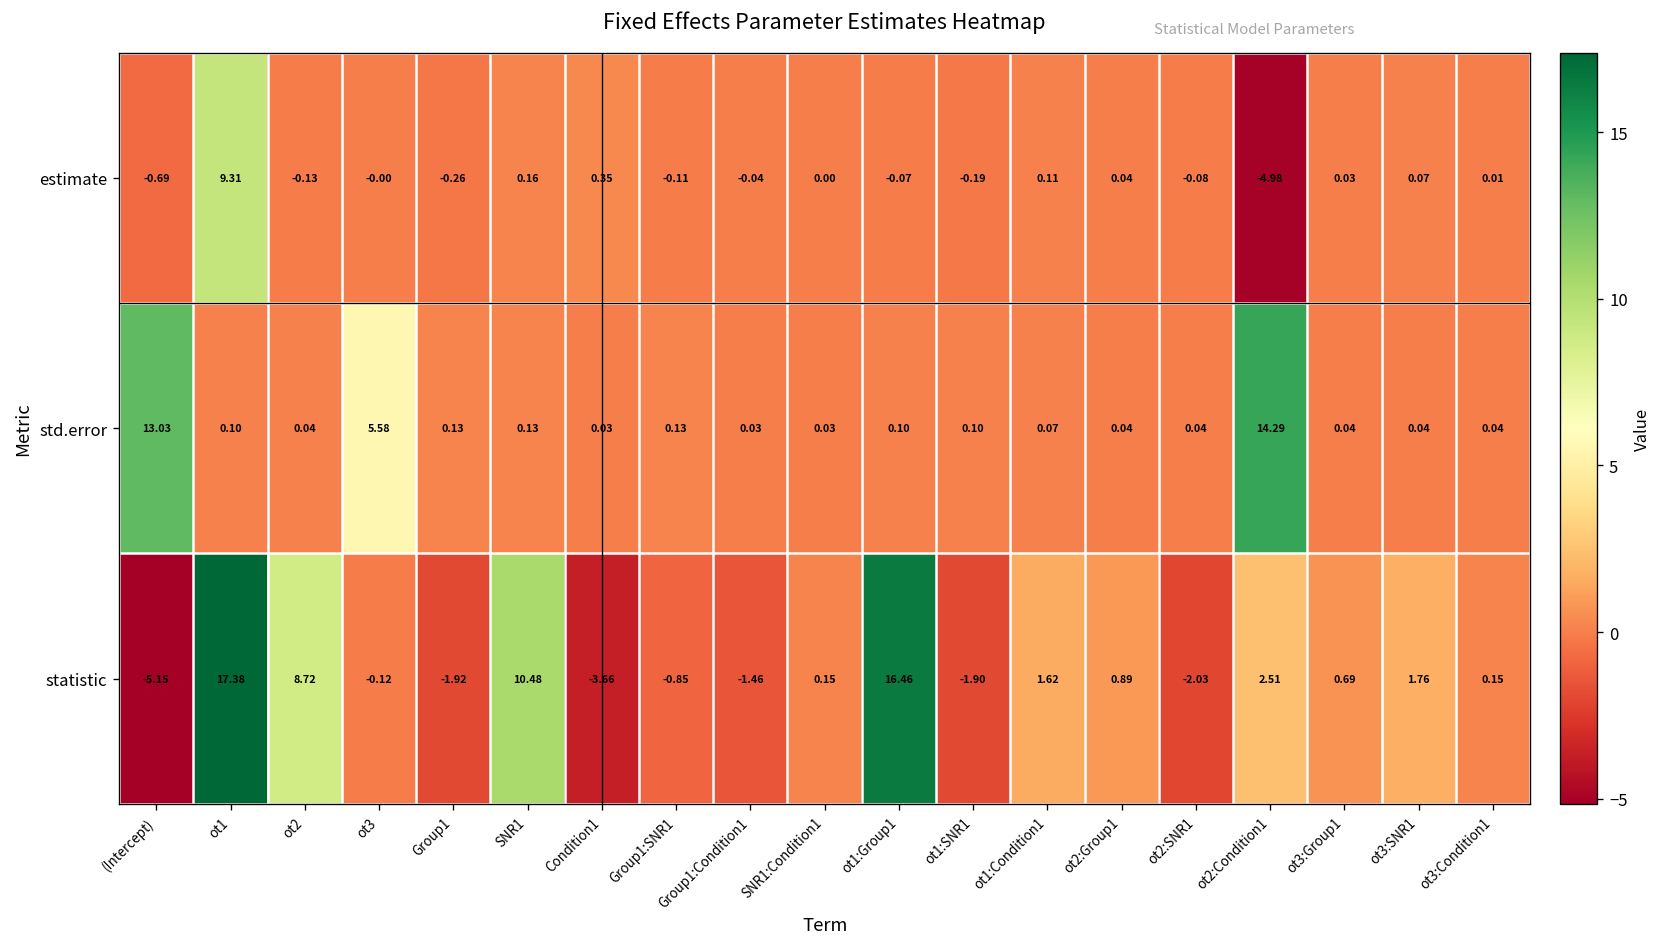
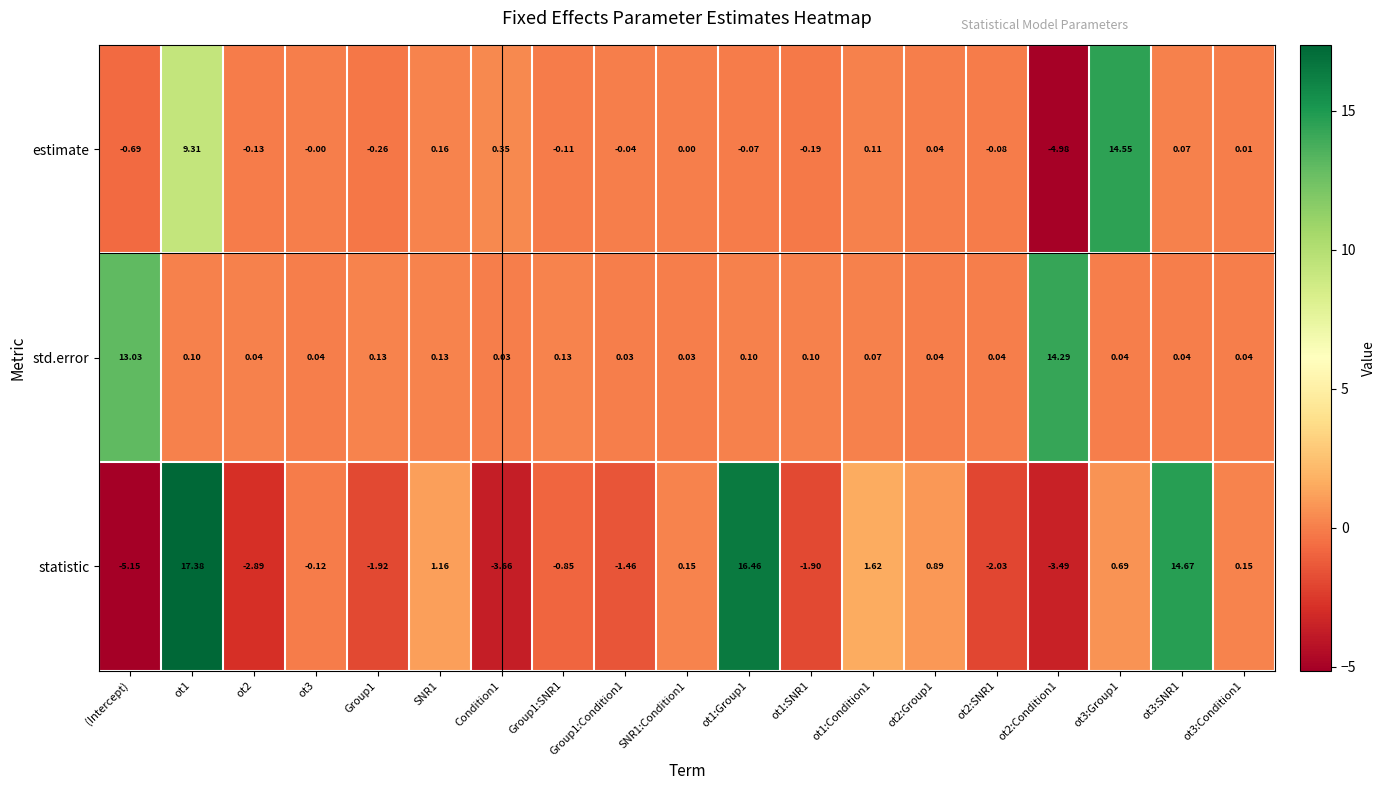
estimate, ot3:Group1: 0.03 -> 14.55
std.error, ot3: 5.58 -> 0.04
statistic, ot2: 8.72 -> -2.89
statistic, SNR1: 10.48 -> 1.16
statistic, ot2:Condition1: 2.51 -> -3.49
statistic, ot3:SNR1: 1.76 -> 14.67
